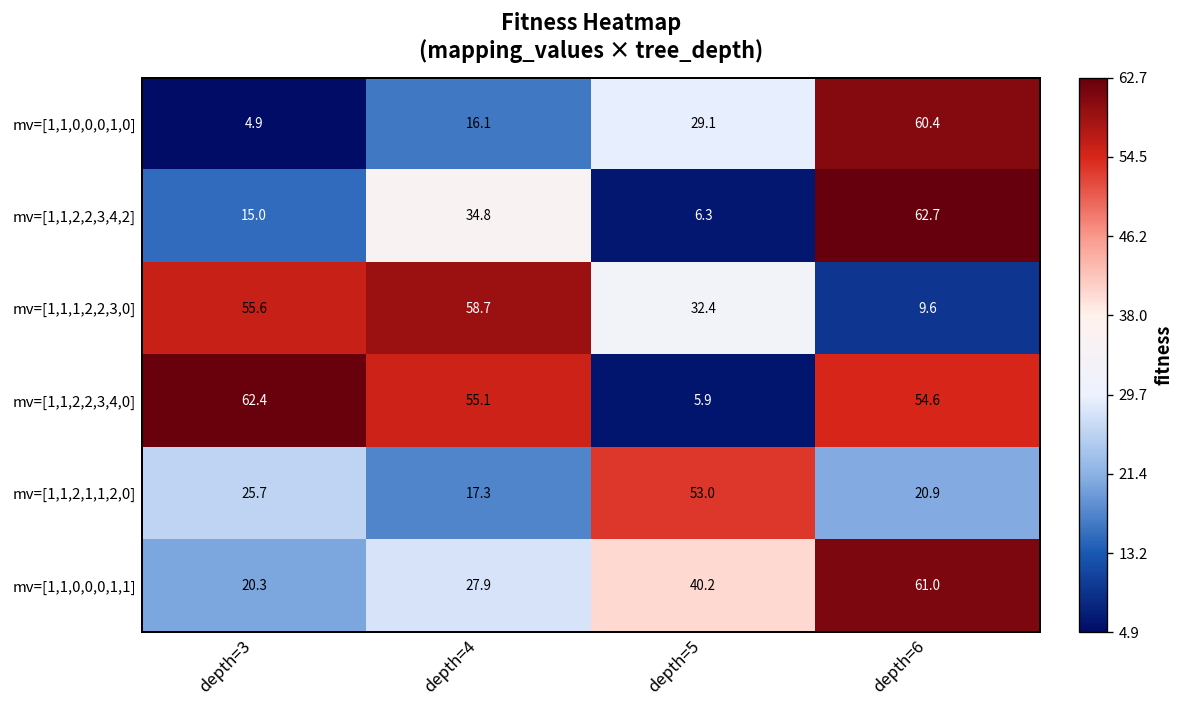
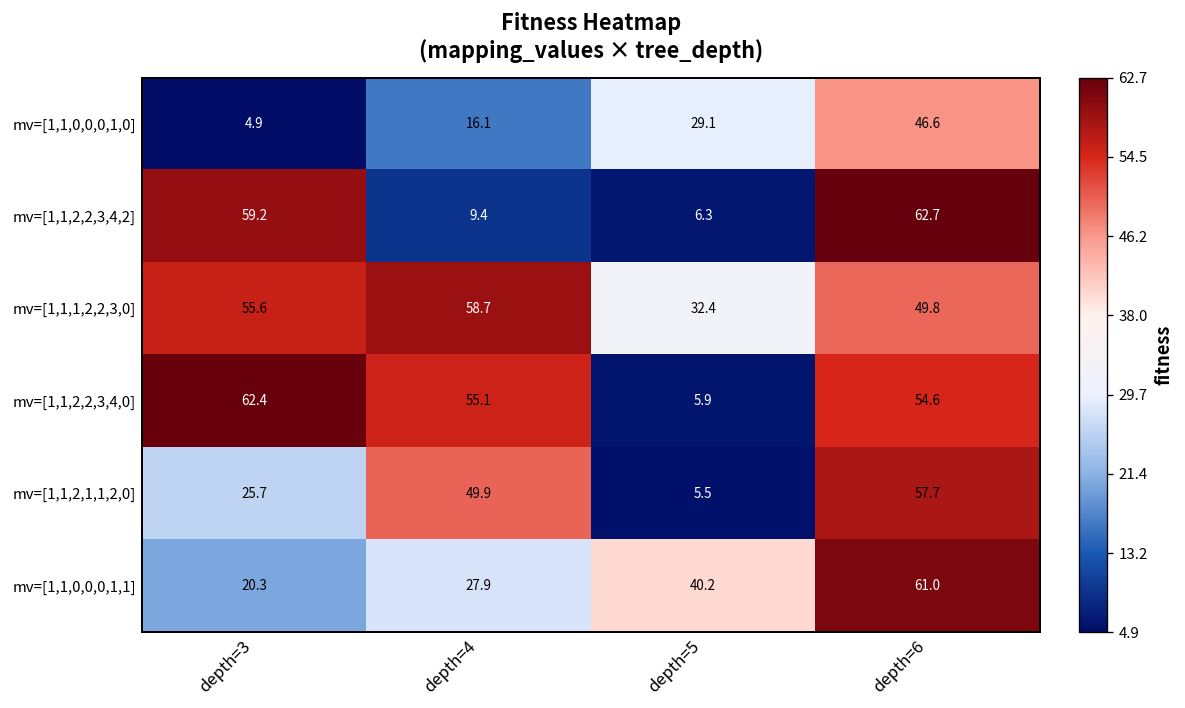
mv=[1,1,0,0,0,1,0], depth=6: 60.4 -> 46.6
mv=[1,1,2,2,3,4,2], depth=3: 15.0 -> 59.2
mv=[1,1,2,2,3,4,2], depth=4: 34.8 -> 9.4
mv=[1,1,1,2,2,3,0], depth=6: 9.6 -> 49.8
mv=[1,1,2,1,1,2,0], depth=4: 17.3 -> 49.9
mv=[1,1,2,1,1,2,0], depth=5: 53.0 -> 5.5
mv=[1,1,2,1,1,2,0], depth=6: 20.9 -> 57.7
